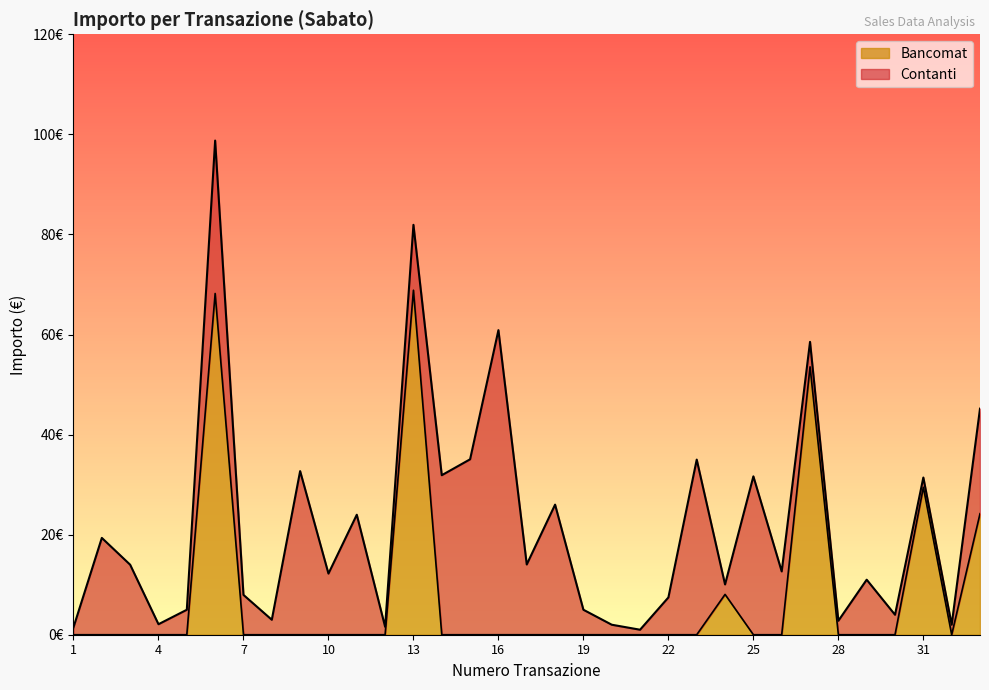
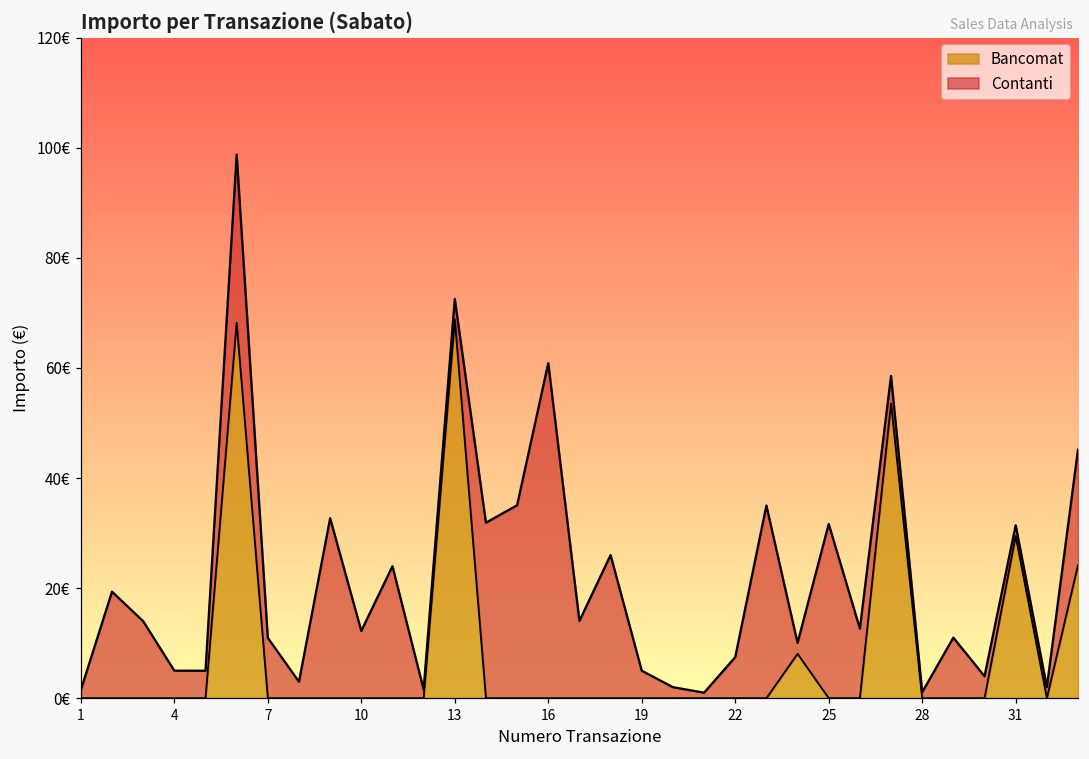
Contanti, 4: 2€ -> 5€
Contanti, 7: 8€ -> 11€
Contanti, 13: 13€ -> 4€
Contanti, 28: 3€ -> 1€
